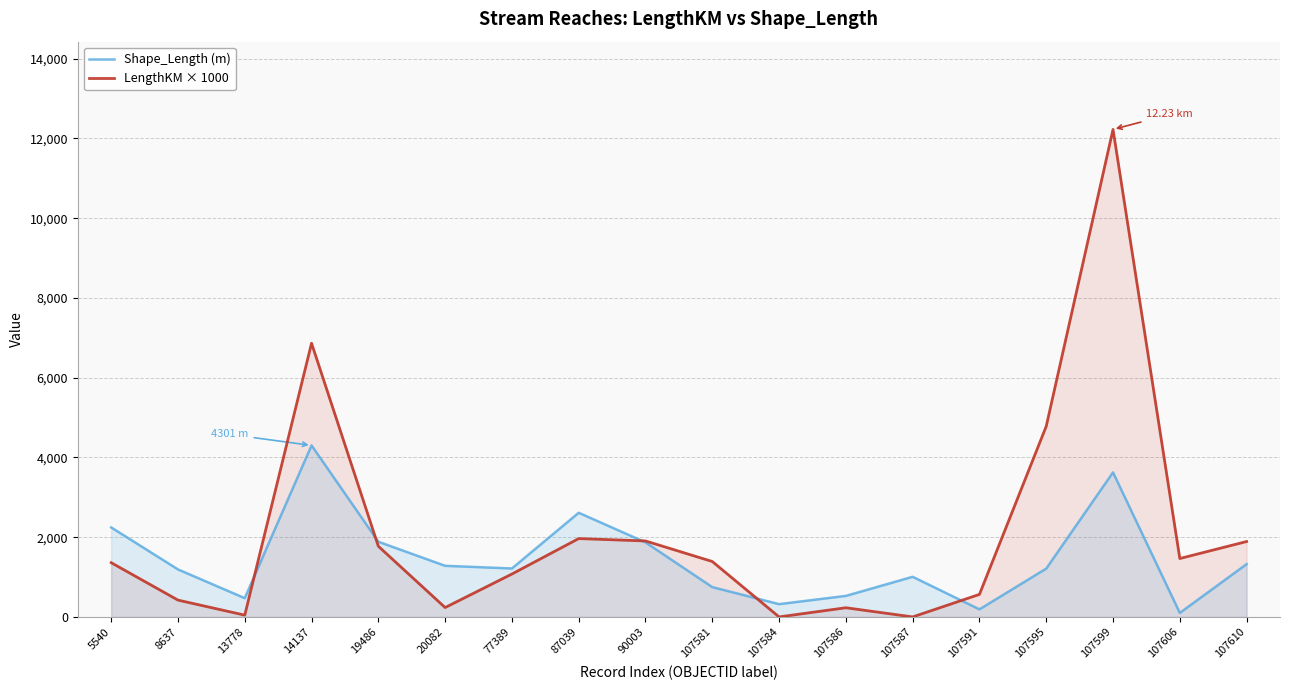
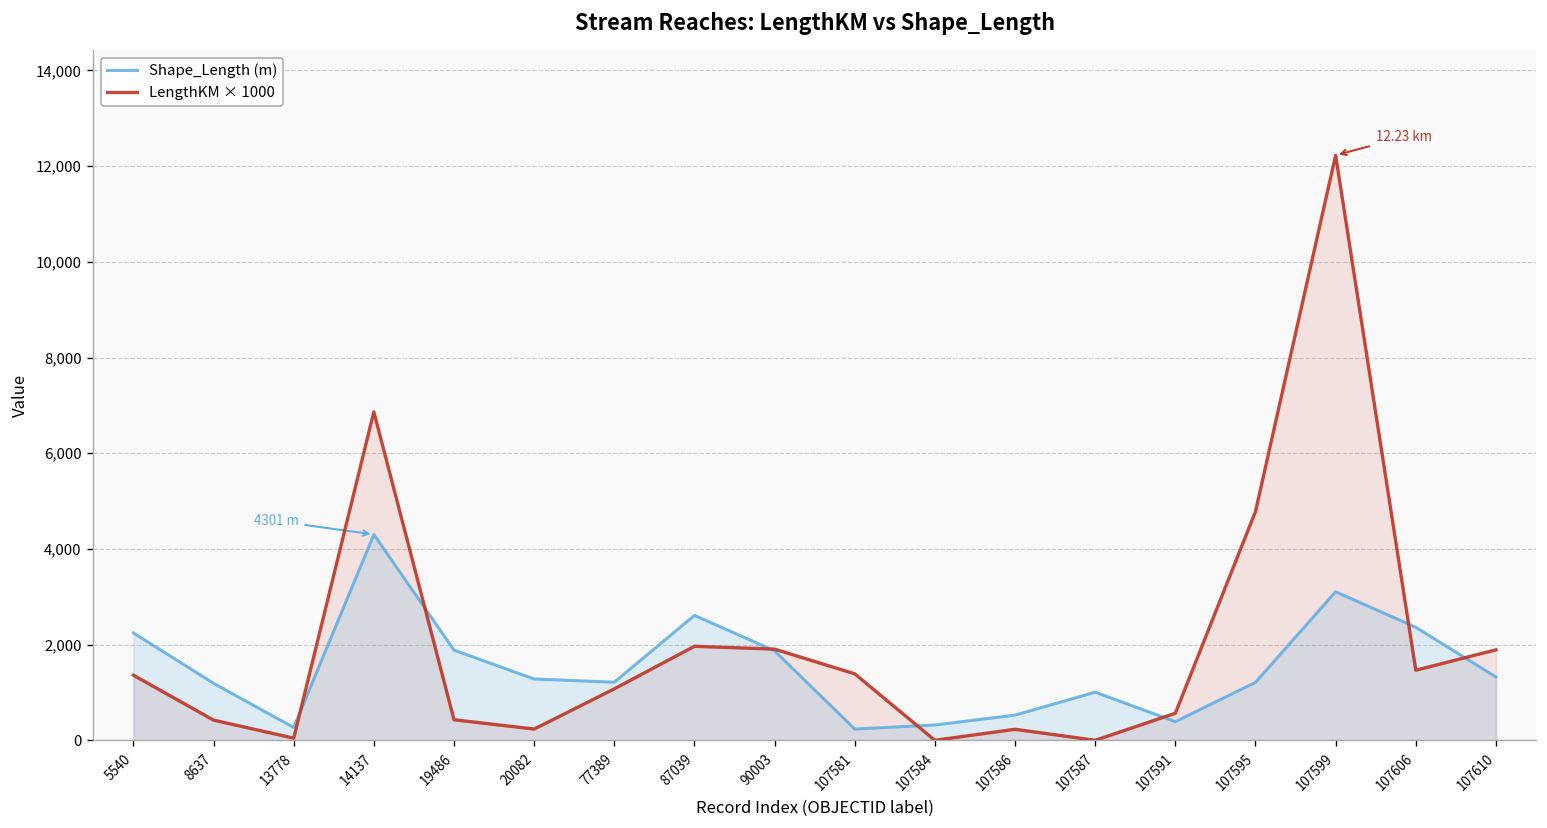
Shape_Length (m), 13778: 500 -> 300
LengthKM × 1000, 19486: 1,800 -> 400
Shape_Length (m), 107581: 700 -> 200
Shape_Length (m), 107591: 200 -> 400
Shape_Length (m), 107599: 3,600 -> 3,100
Shape_Length (m), 107606: 100 -> 2,400
